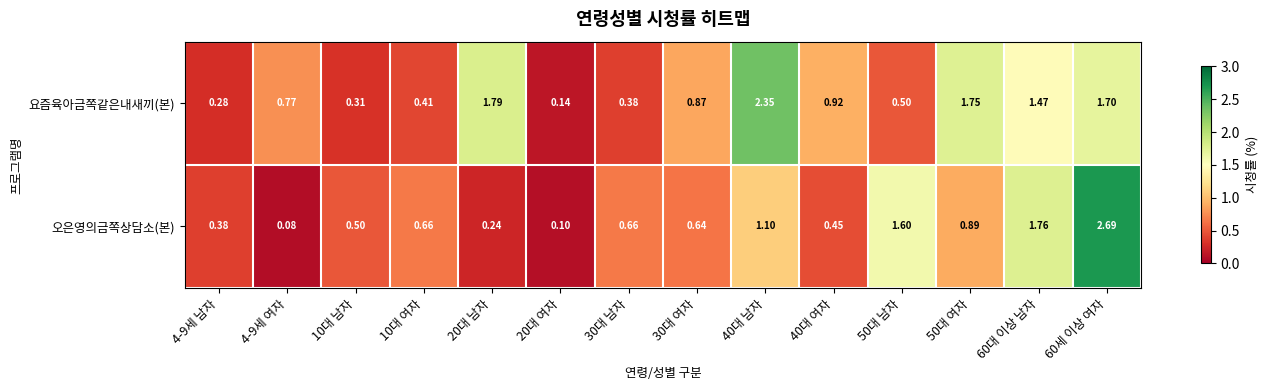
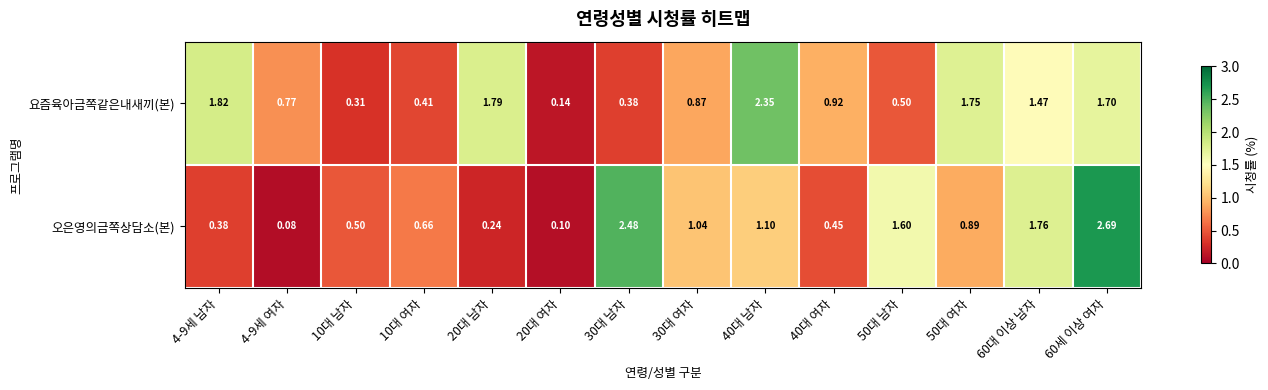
요즘육아금쪽같은내새끼(본), 4-9세 남자: 0.28 -> 1.82
오은영의금쪽상담소(본), 30대 남자: 0.66 -> 2.48
오은영의금쪽상담소(본), 30대 여자: 0.64 -> 1.04
